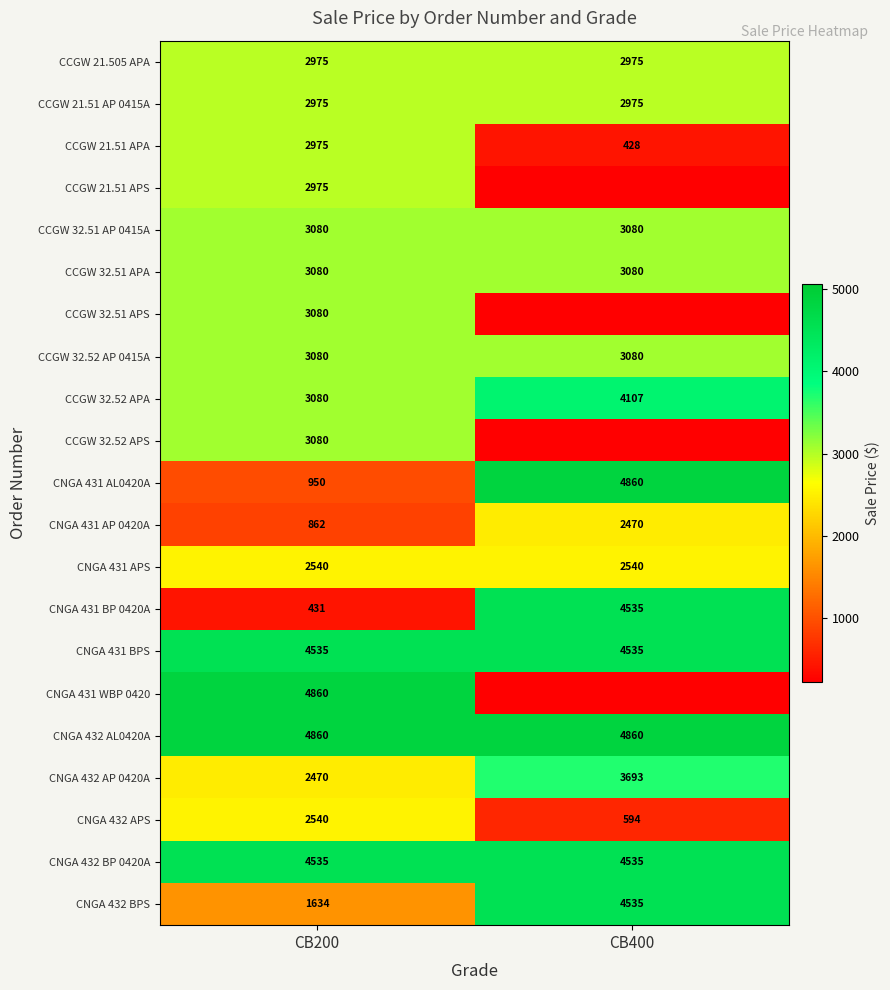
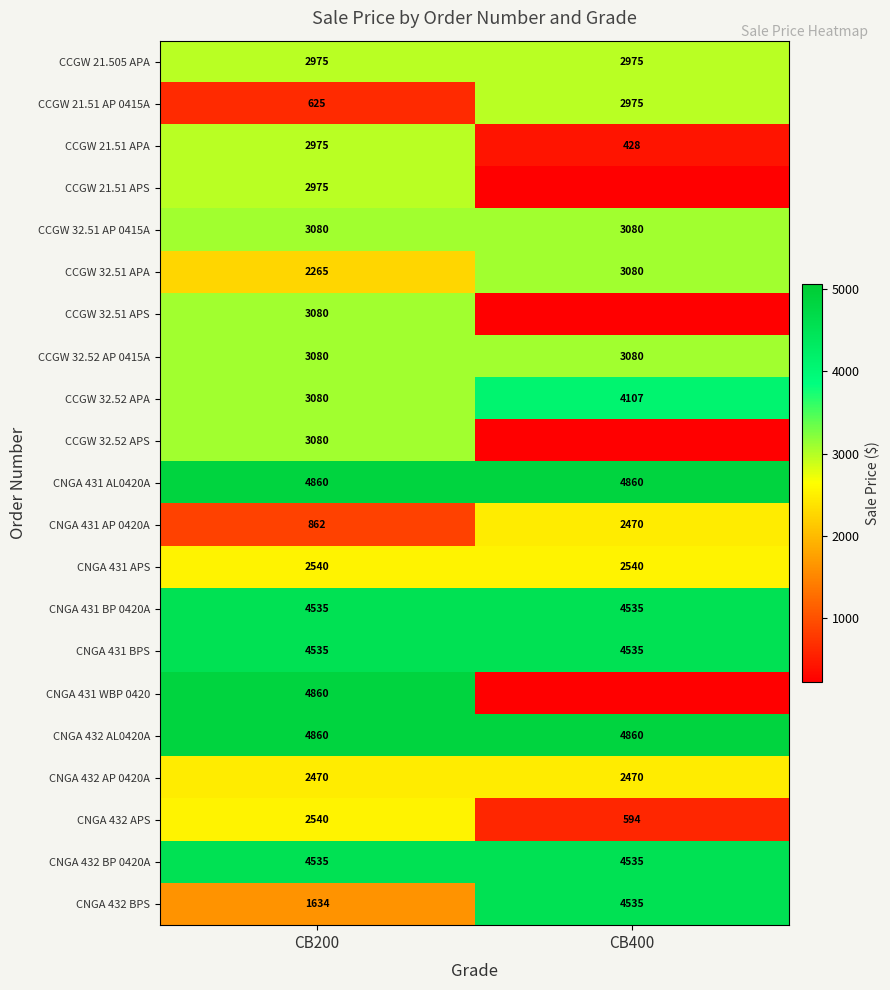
CCGW 21.51 AP 0415A, CB200: 2975 -> 625
CCGW 32.51 APA, CB200: 3080 -> 2265
CNGA 431 AL0420A, CB200: 950 -> 4860
CNGA 431 BP 0420A, CB200: 431 -> 4535
CNGA 432 AP 0420A, CB400: 3693 -> 2470
